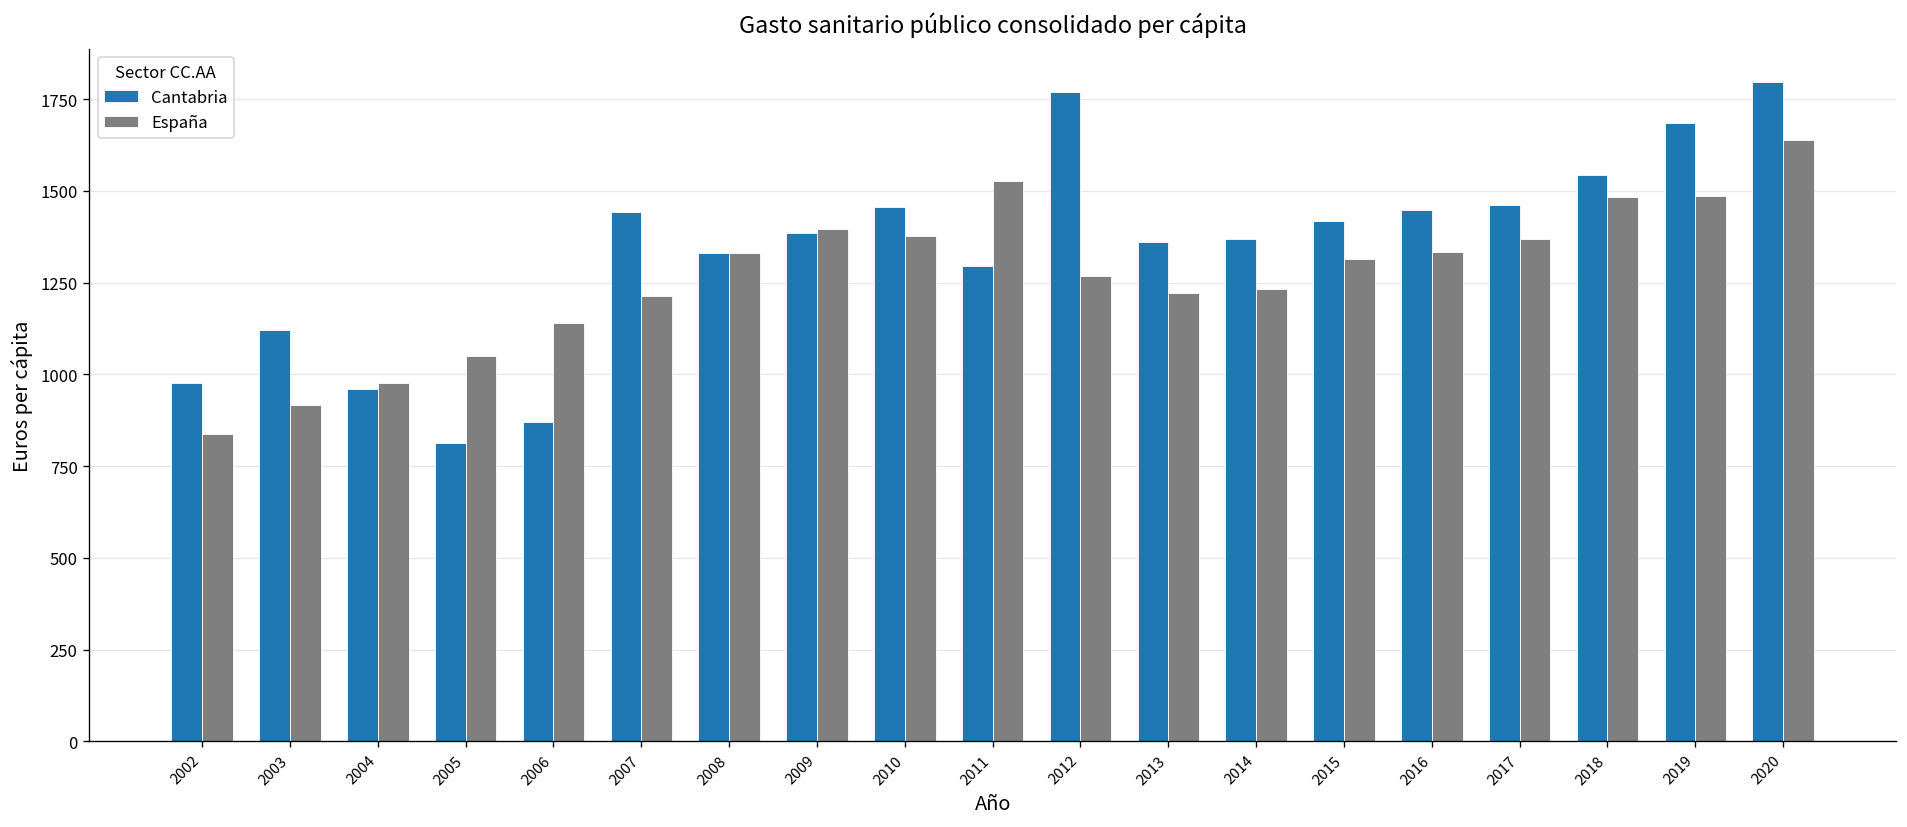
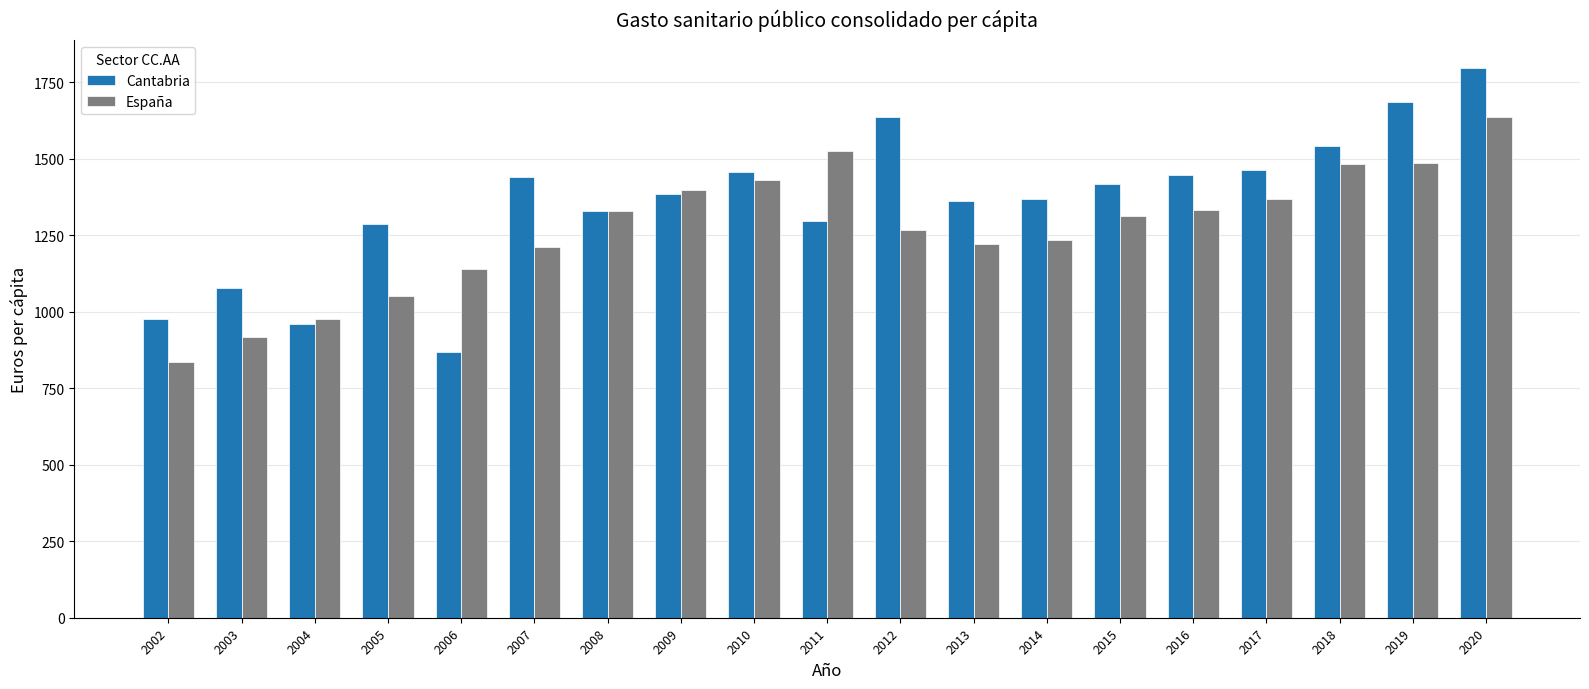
Cantabria, 2003: 1120 -> 1080
Cantabria, 2005: 810 -> 1290
España, 2010: 1380 -> 1430
Cantabria, 2012: 1770 -> 1640
